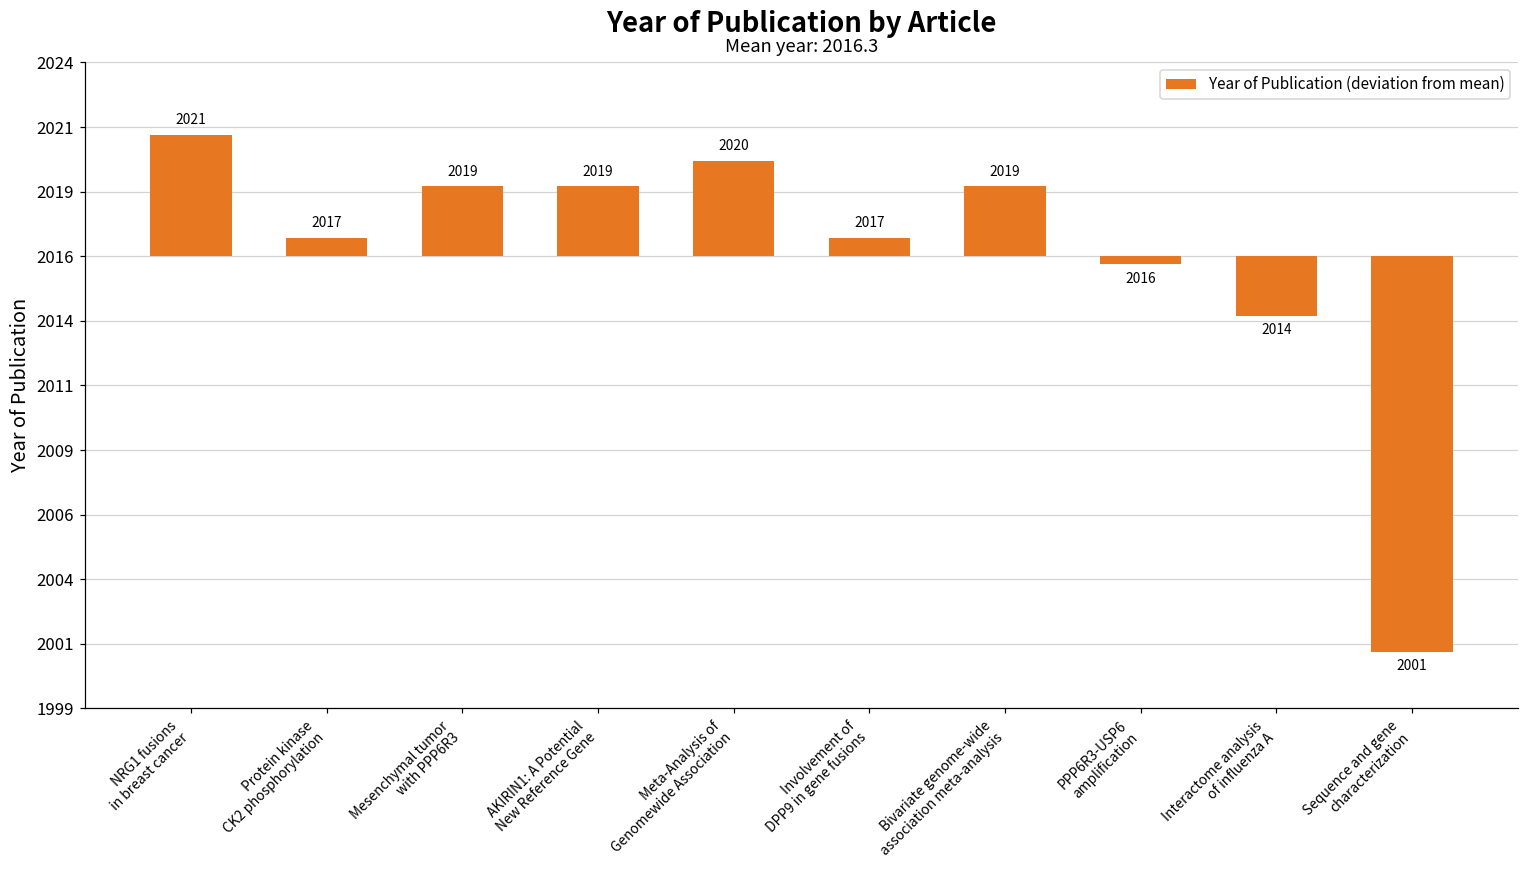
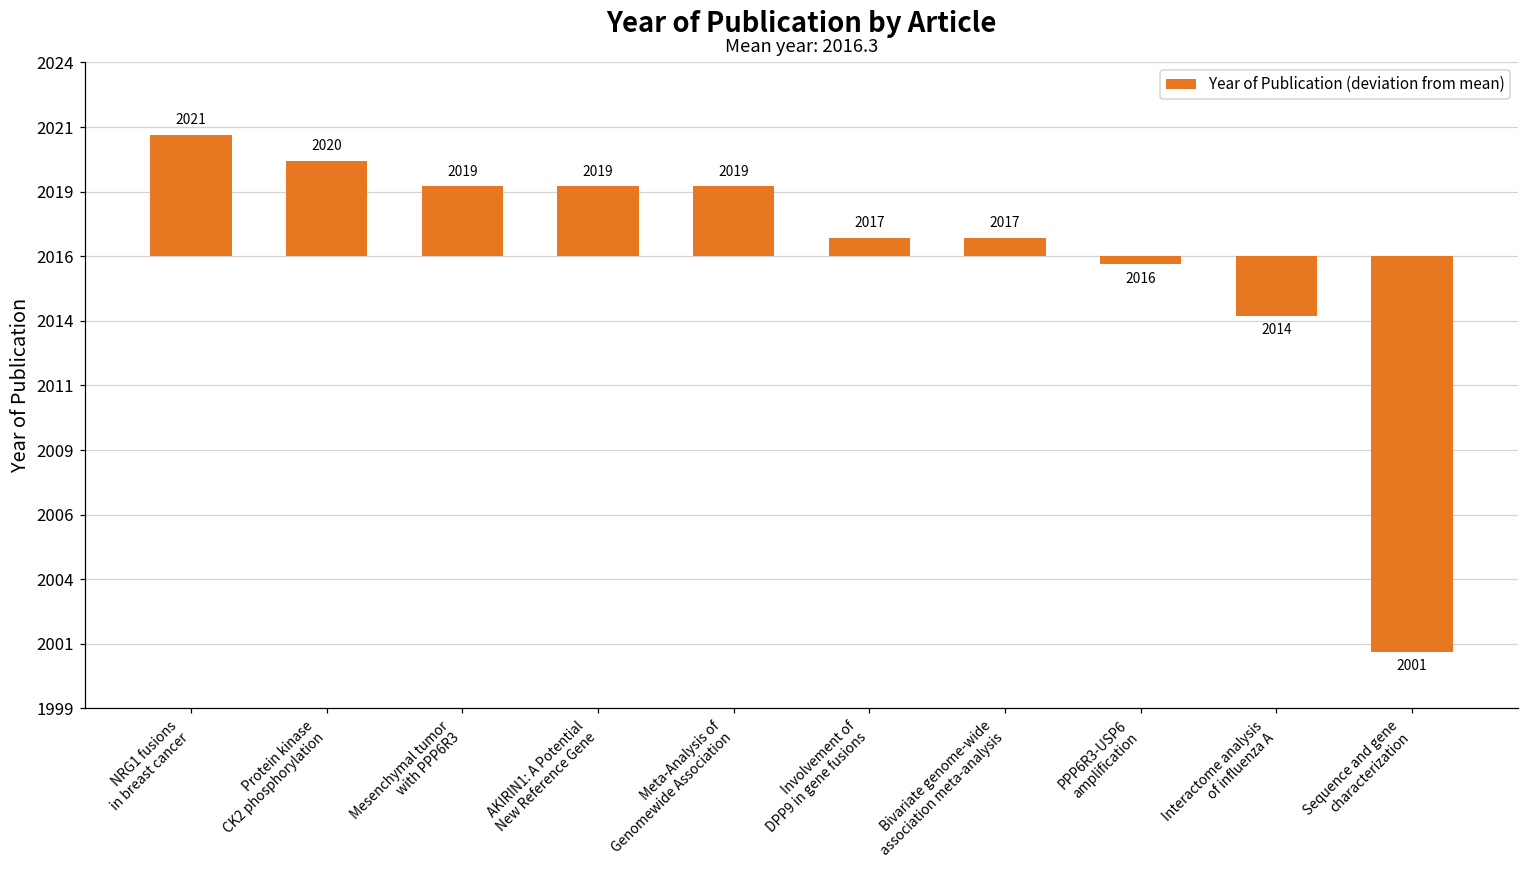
Protein kinase CK2 phosphorylation: 2017 -> 2020
Meta-Analysis of Genomewide Association: 2020 -> 2019
Bivariate genome-wide association meta-analysis: 2019 -> 2017
